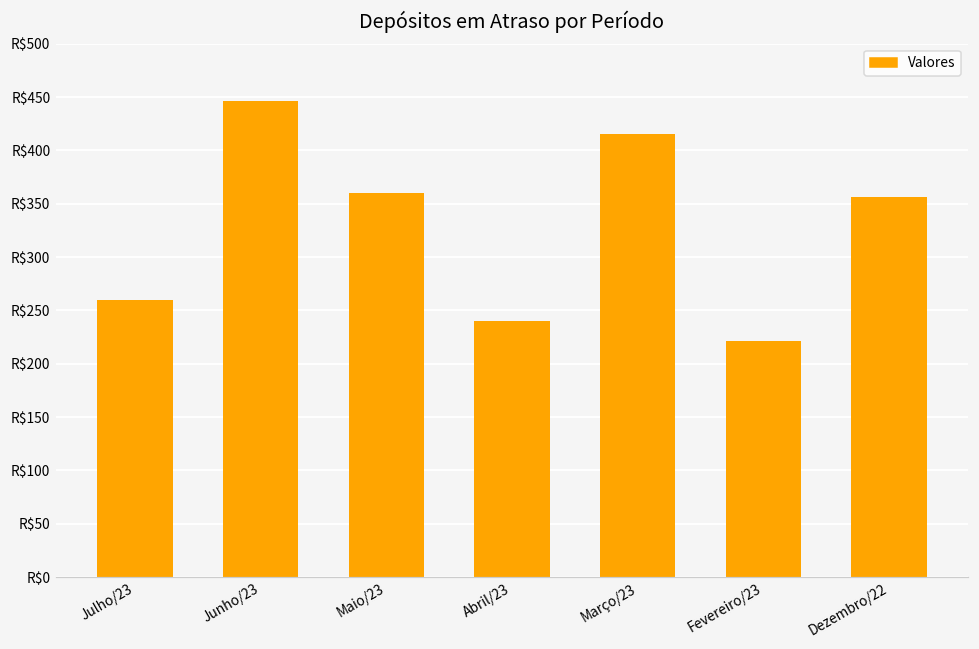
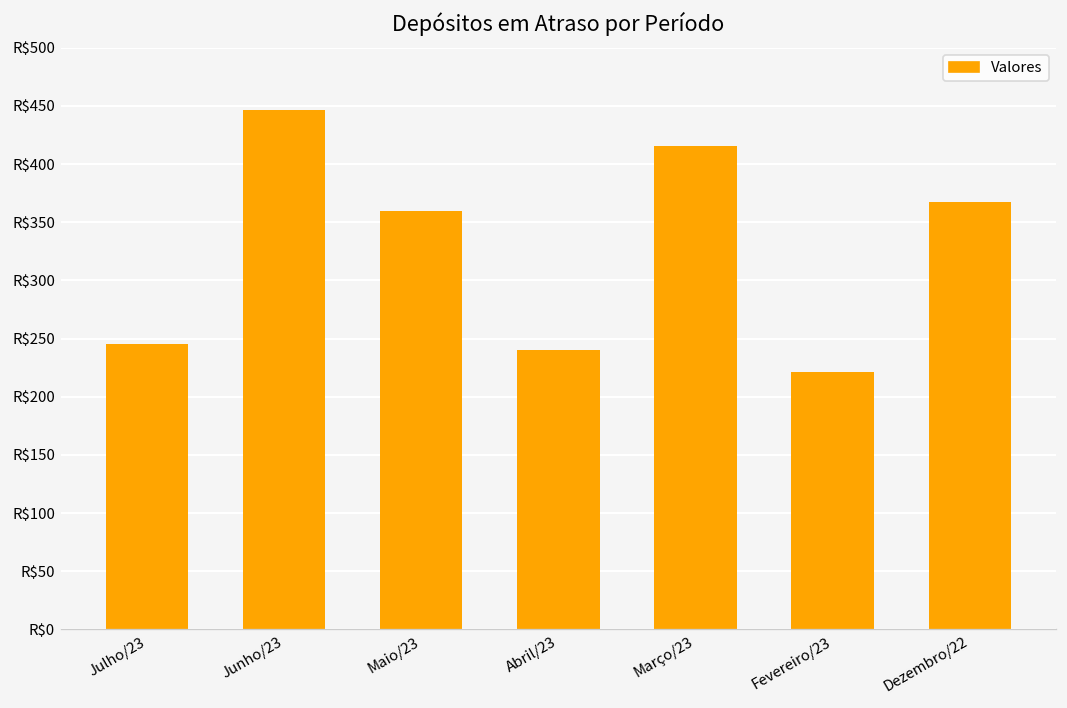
Julho/23: R$260 -> R$250
Dezembro/22: R$360 -> R$370
